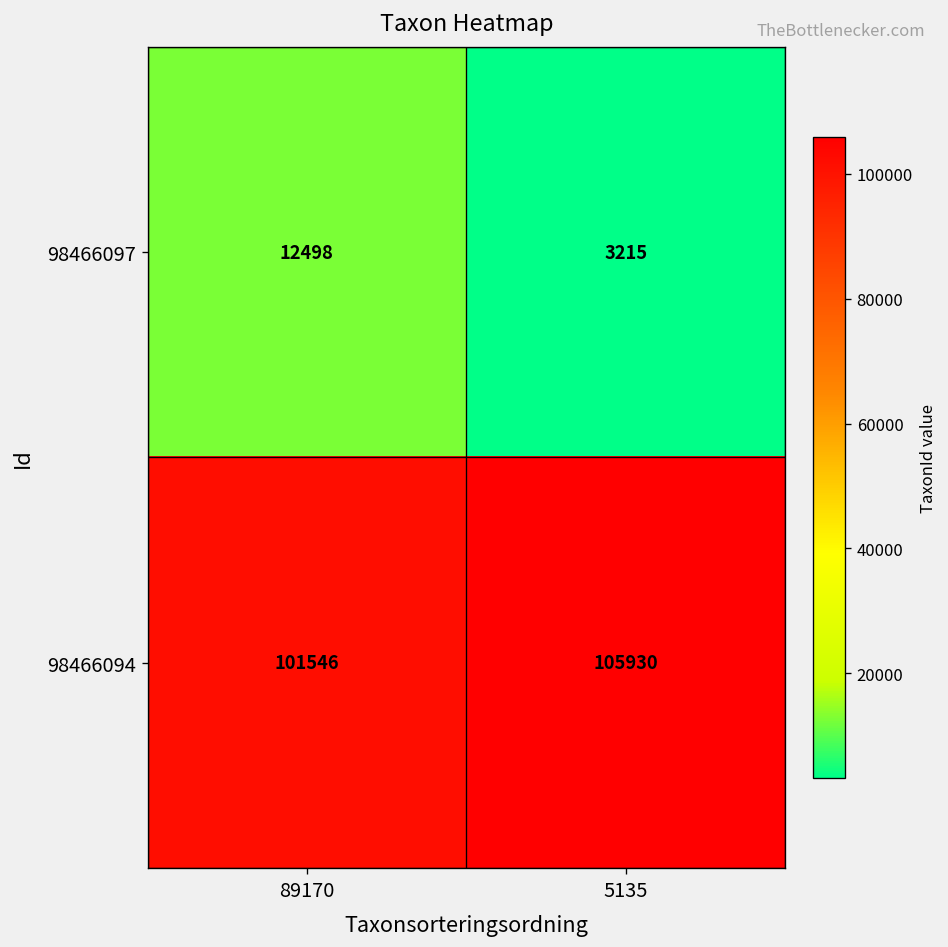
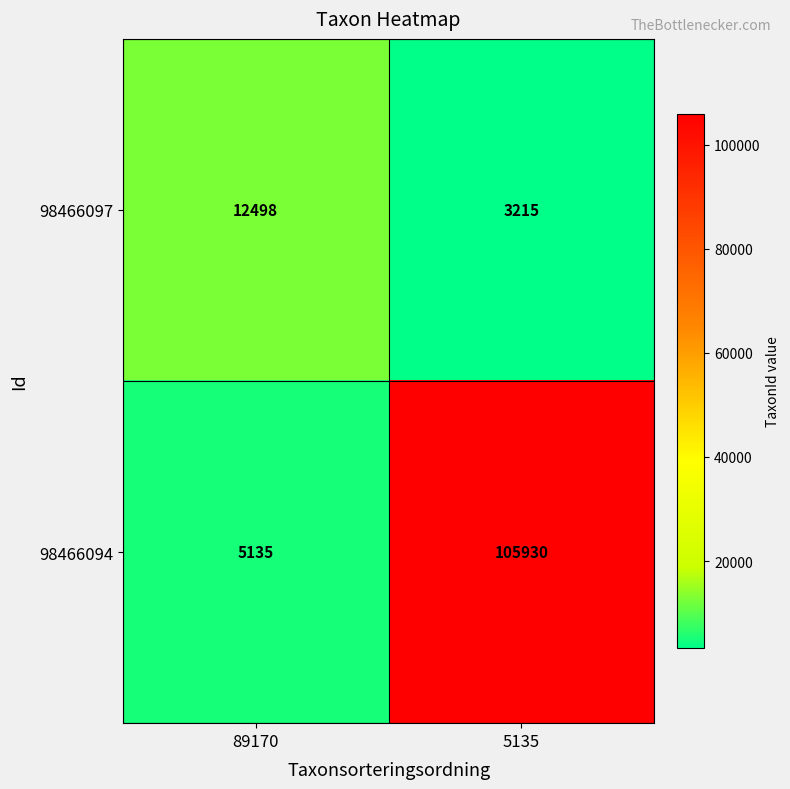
98466094, 89170: 101546 -> 5135
